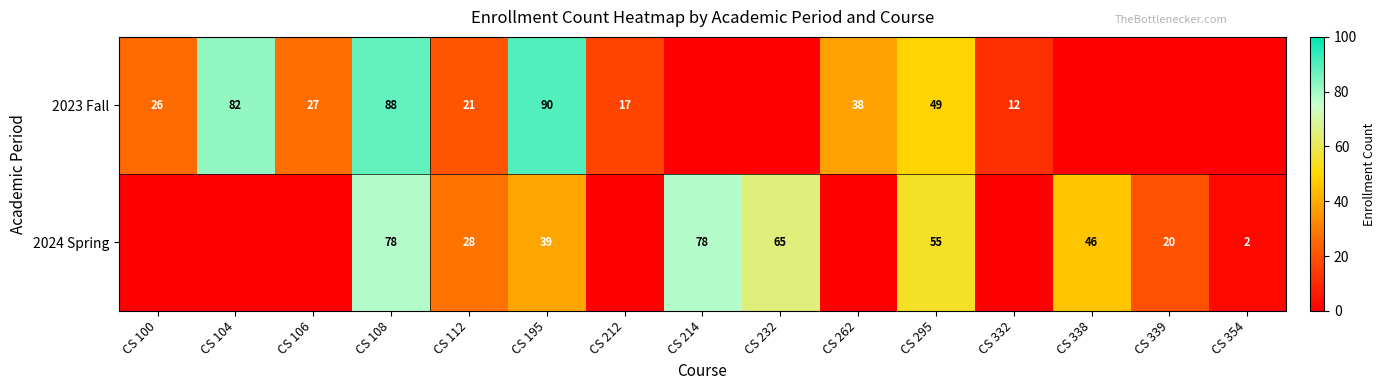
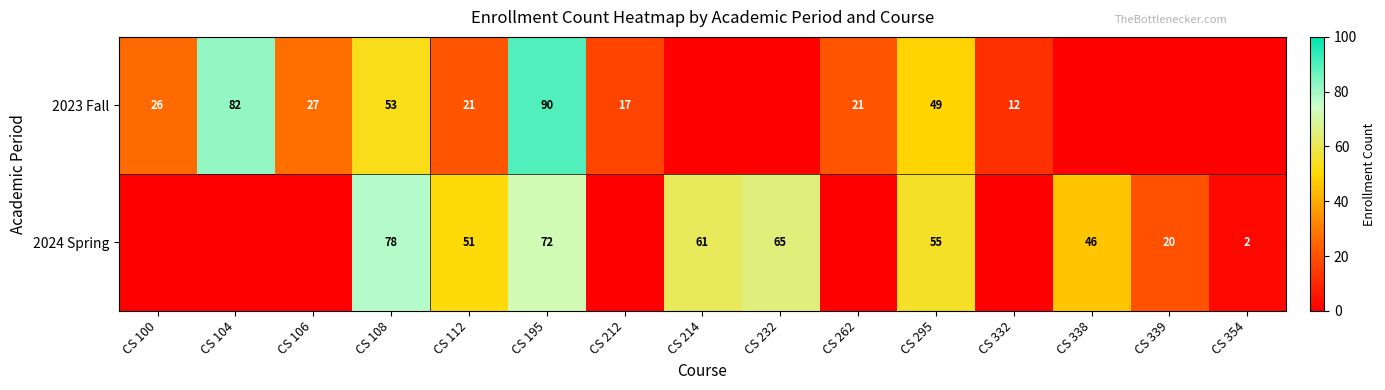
2023 Fall, CS 108: 88 -> 53
2023 Fall, CS 262: 38 -> 21
2024 Spring, CS 112: 28 -> 51
2024 Spring, CS 195: 39 -> 72
2024 Spring, CS 214: 78 -> 61
